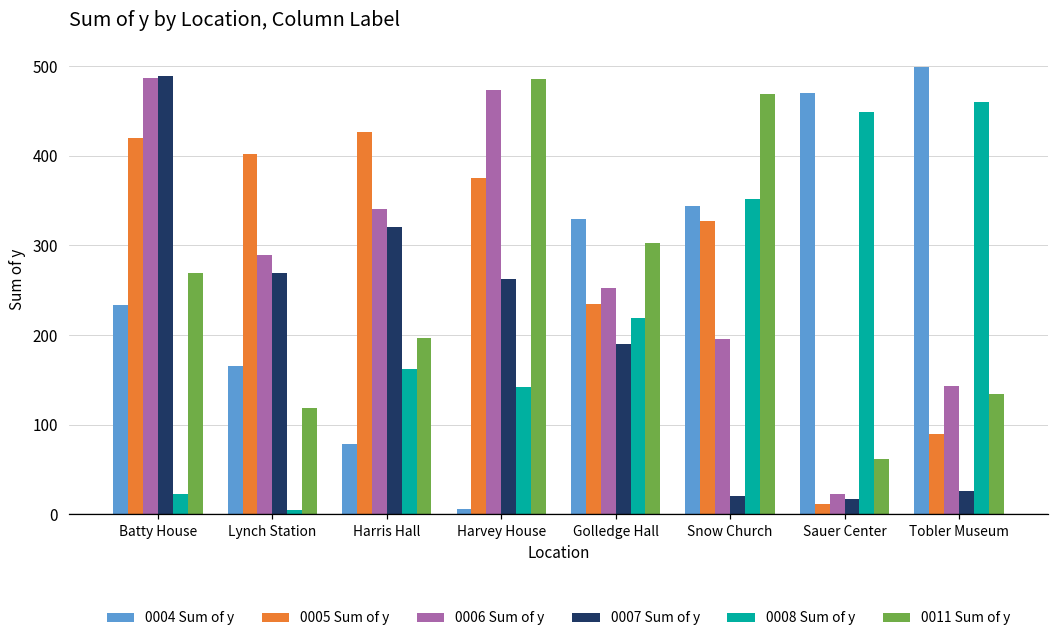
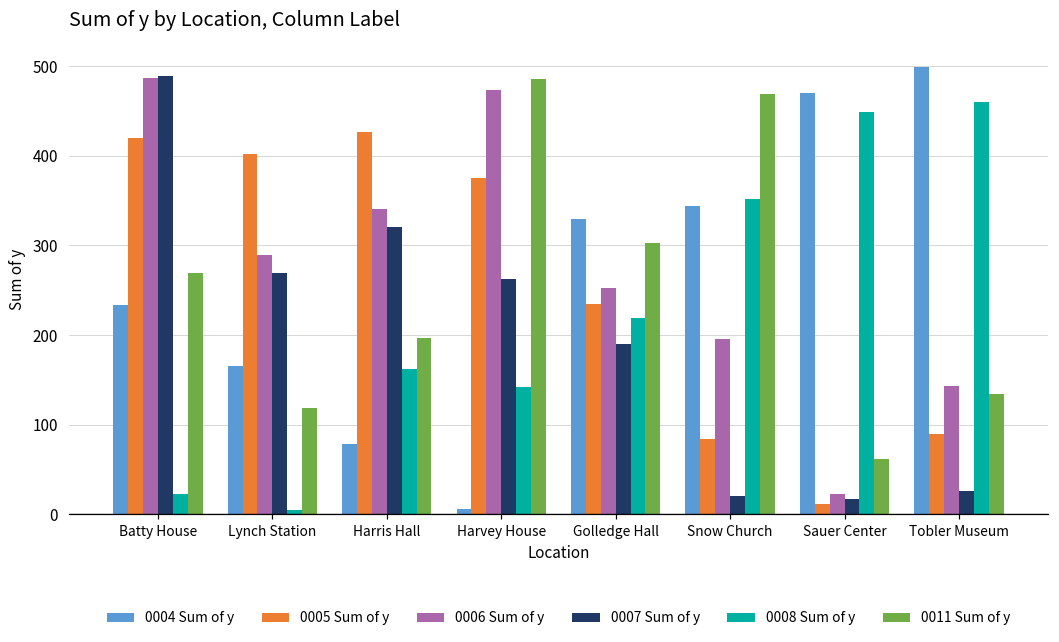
0005 Sum of y, Snow Church: 330 -> 80
